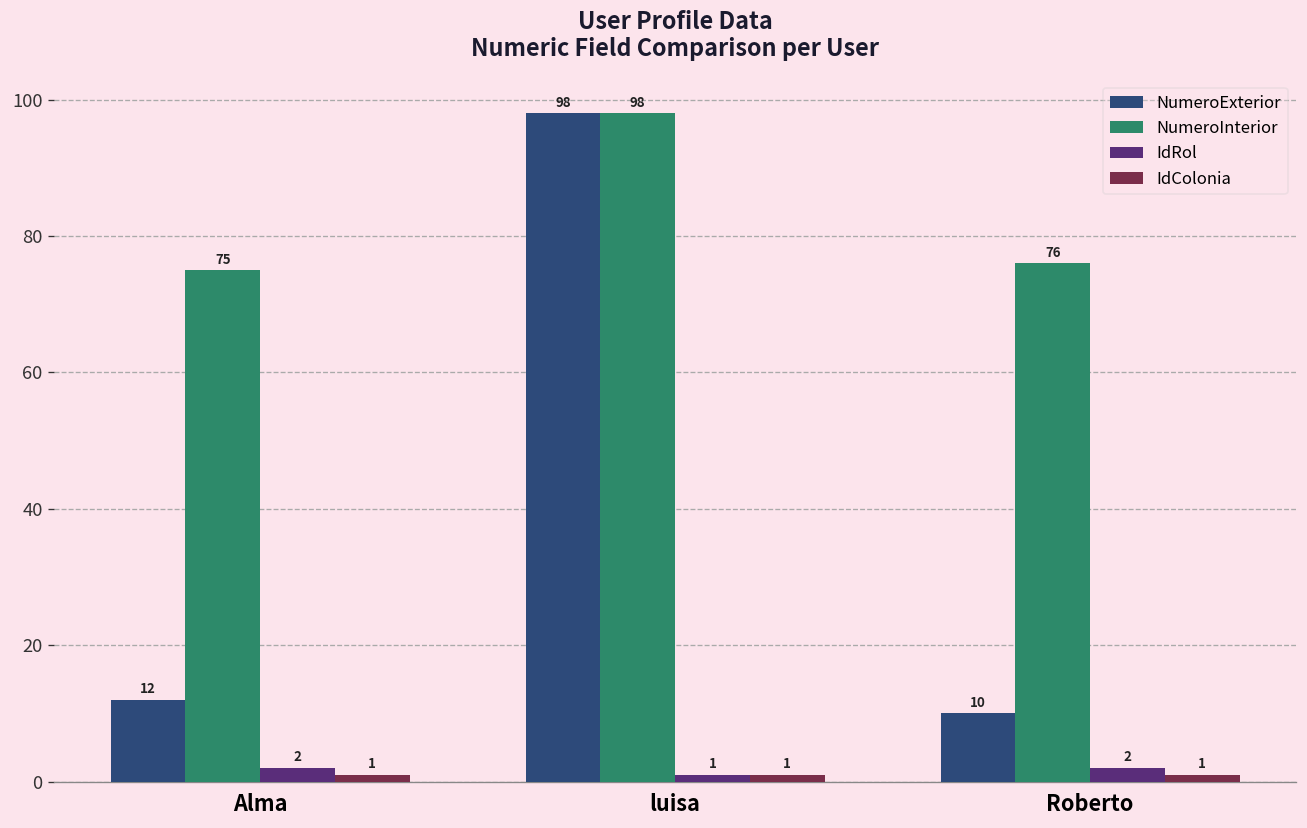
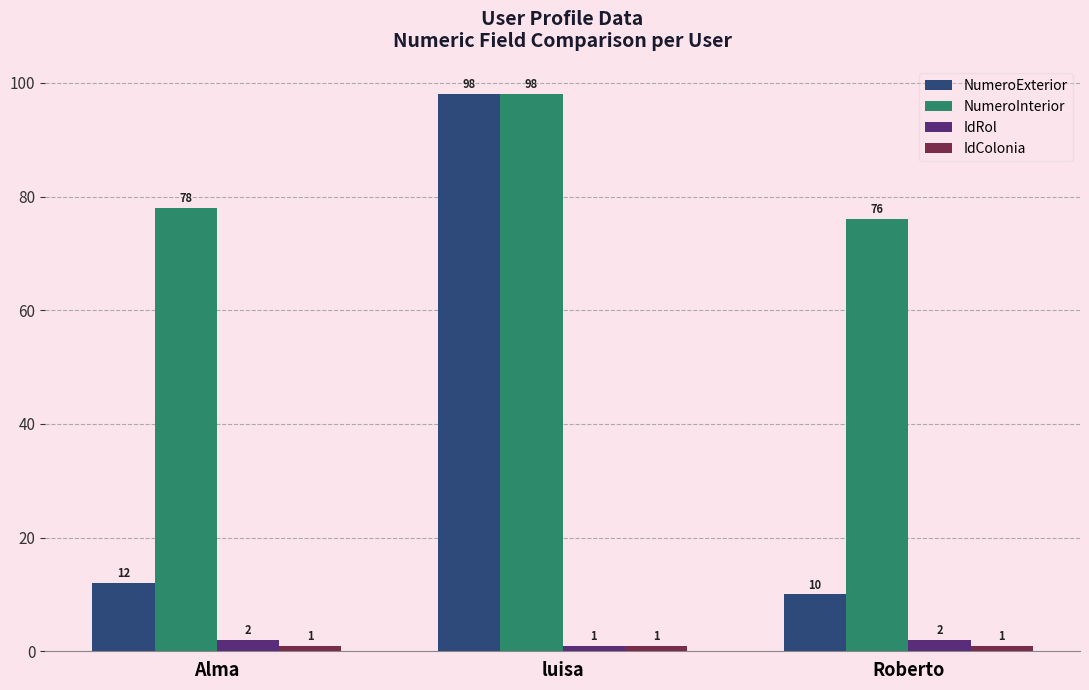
NumeroInterior, Alma: 75 -> 78
